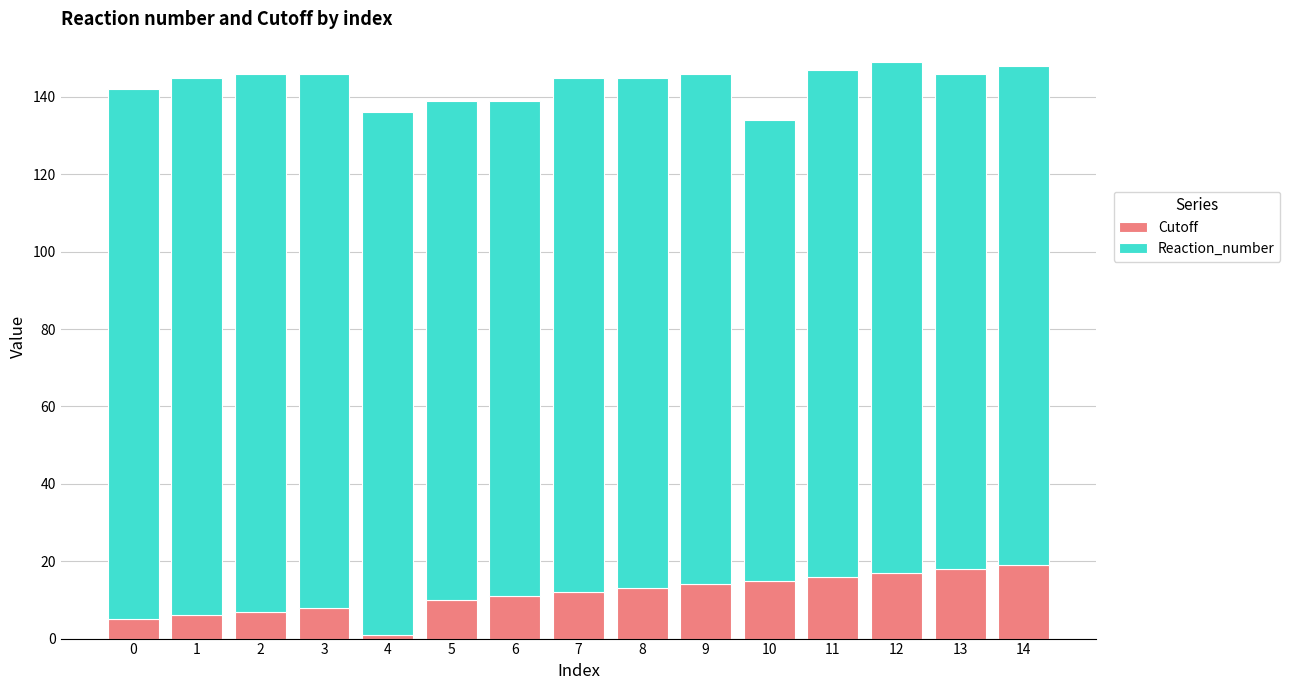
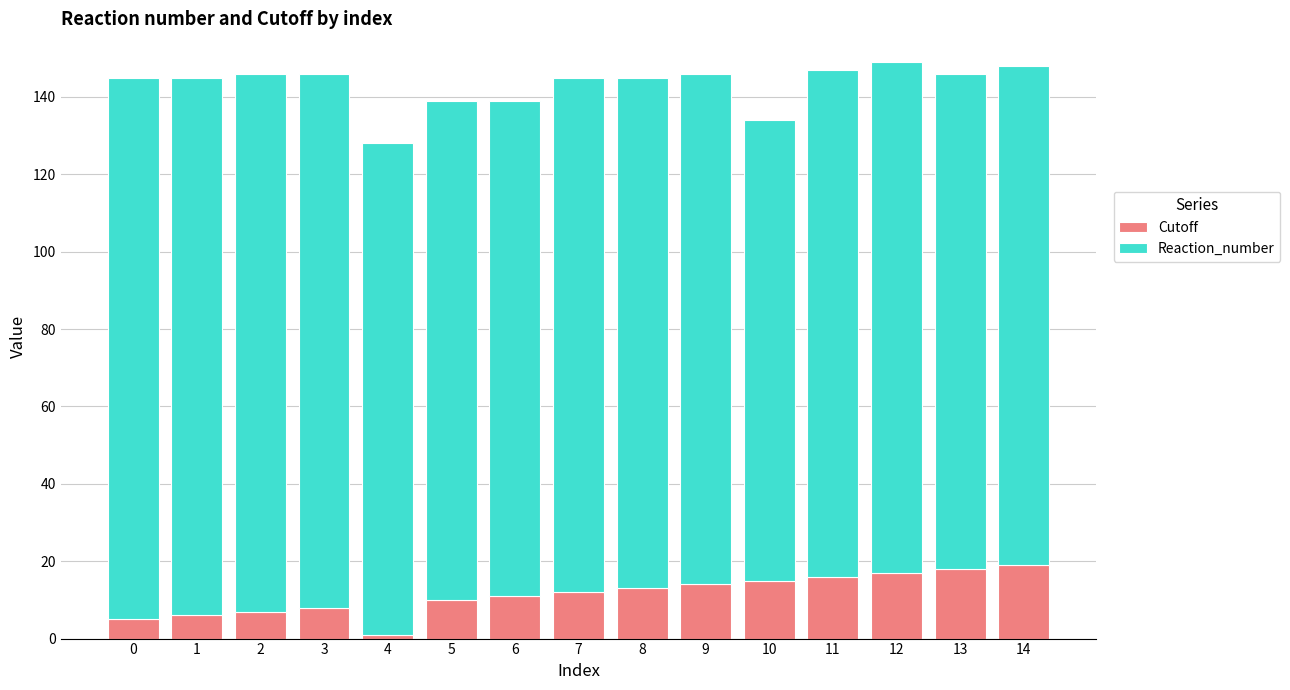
Reaction_number, 0: 137 -> 140
Reaction_number, 4: 135 -> 127
